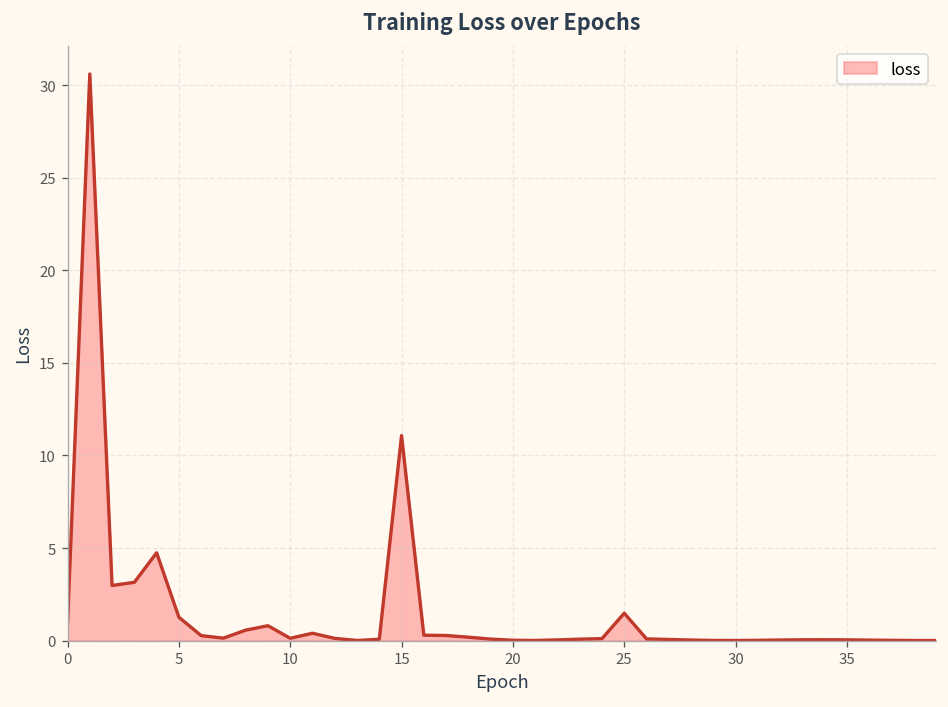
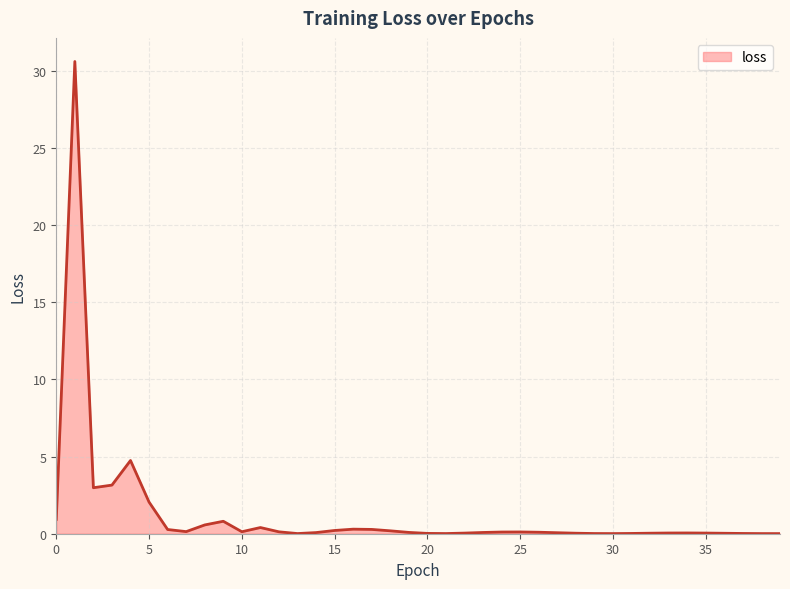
5: 1.3 -> 2.0
15: 11.1 -> 0.2
25: 1.5 -> 0.1
